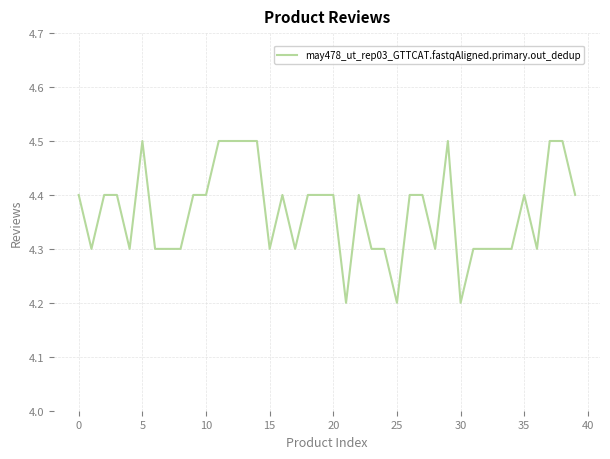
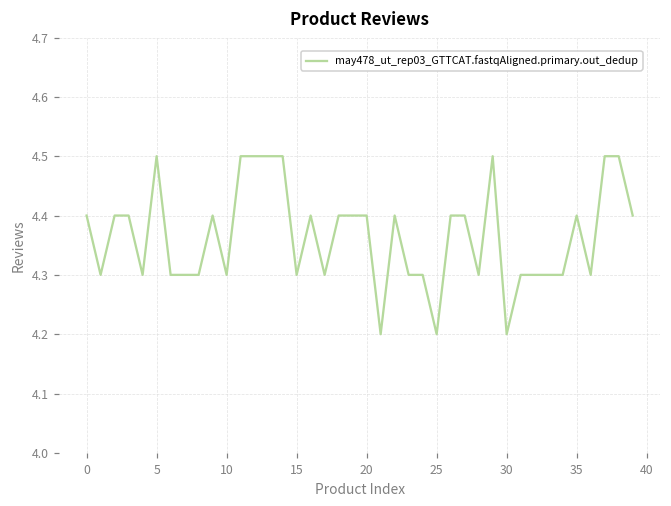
10: 4.4 -> 4.3
